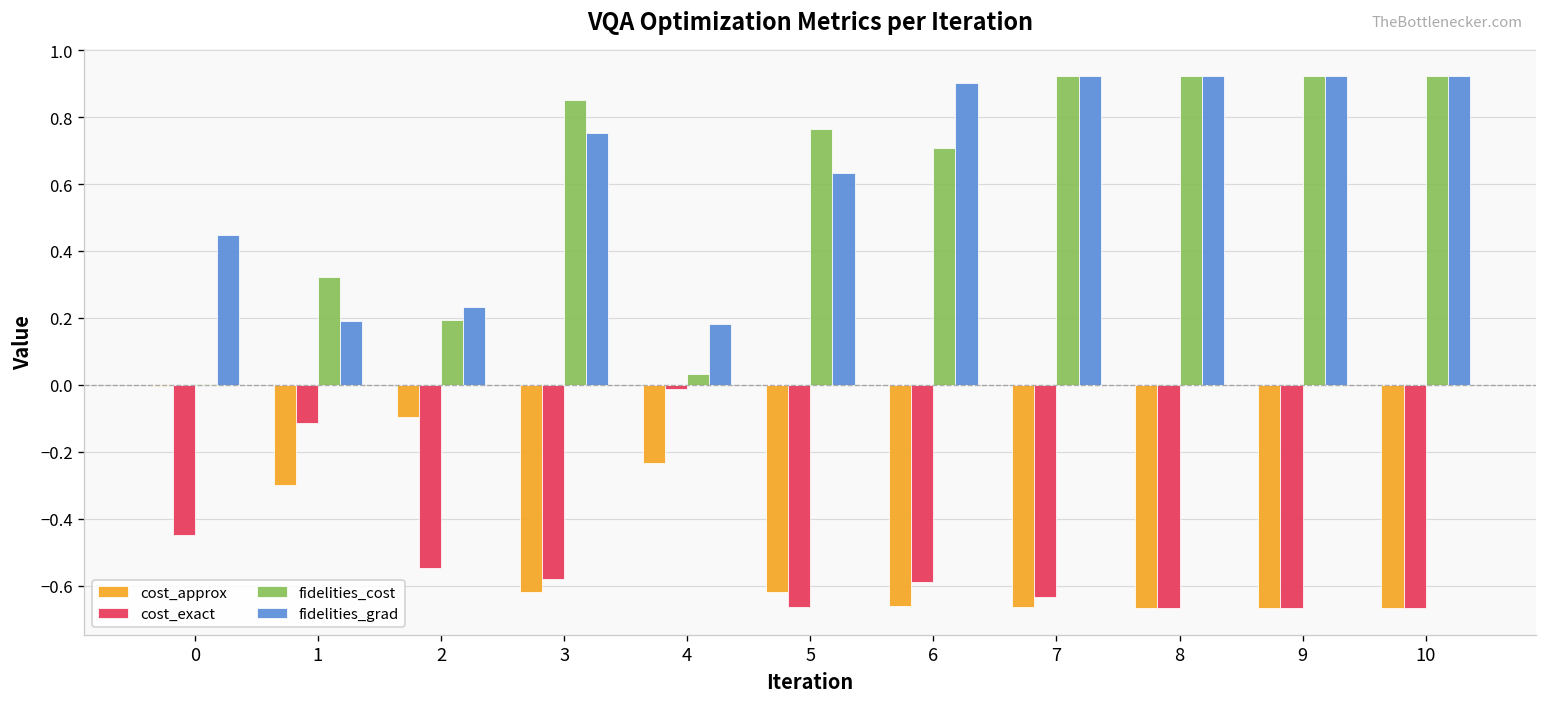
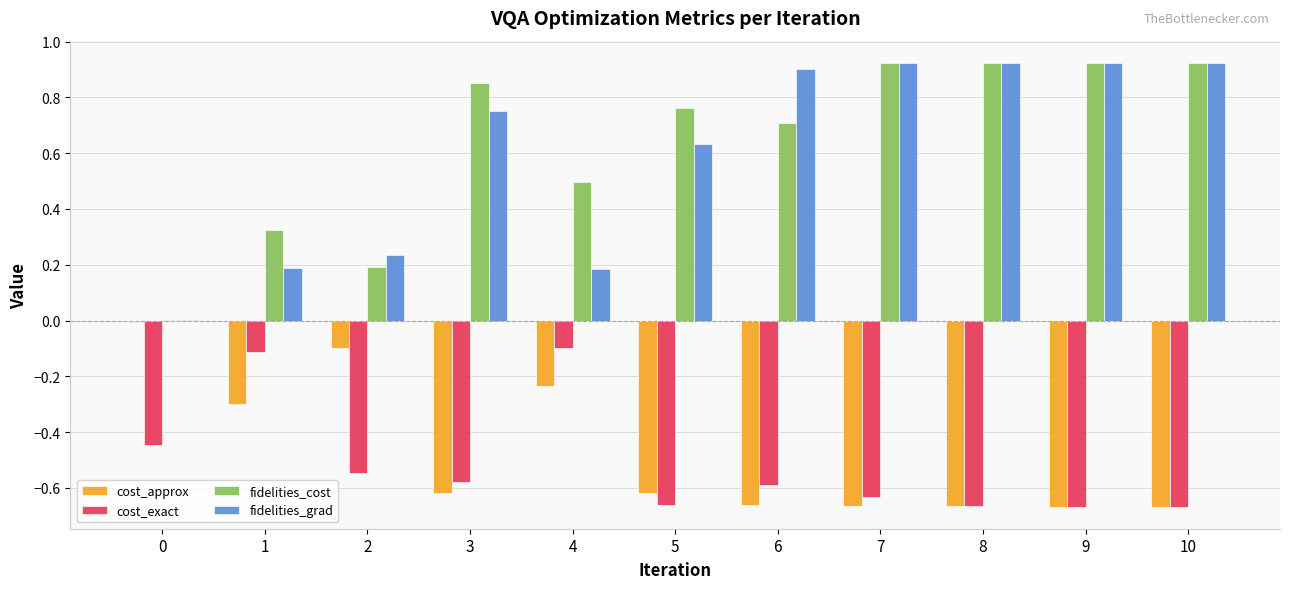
fidelities_grad, 0: 0.45 -> 0.00
cost_exact, 4: -0.01 -> -0.10
fidelities_cost, 4: 0.03 -> 0.50
